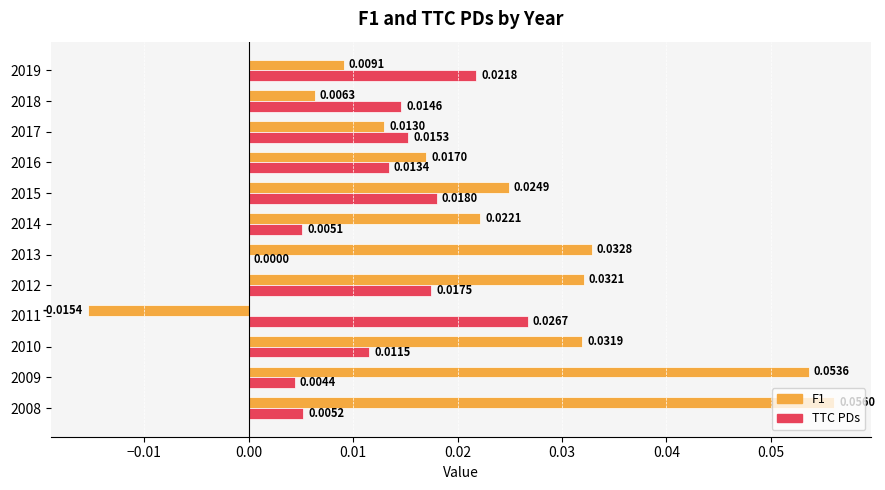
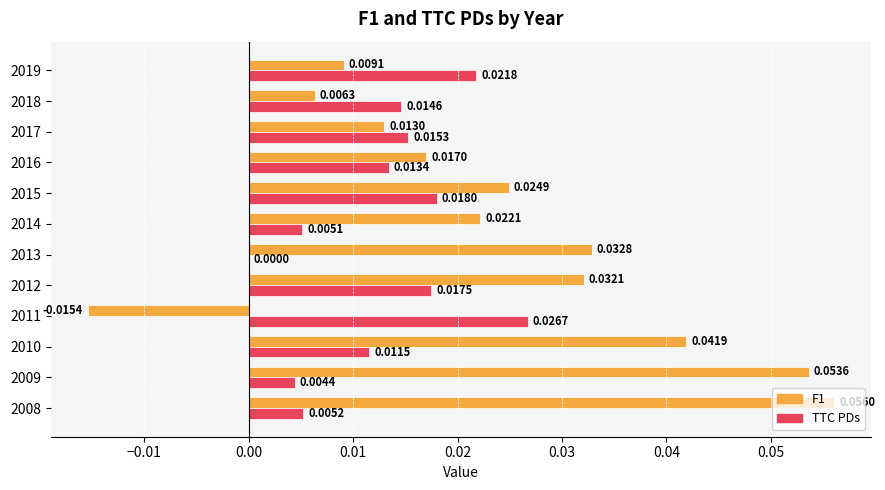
F1, 2010: 0.0319 -> 0.0419
